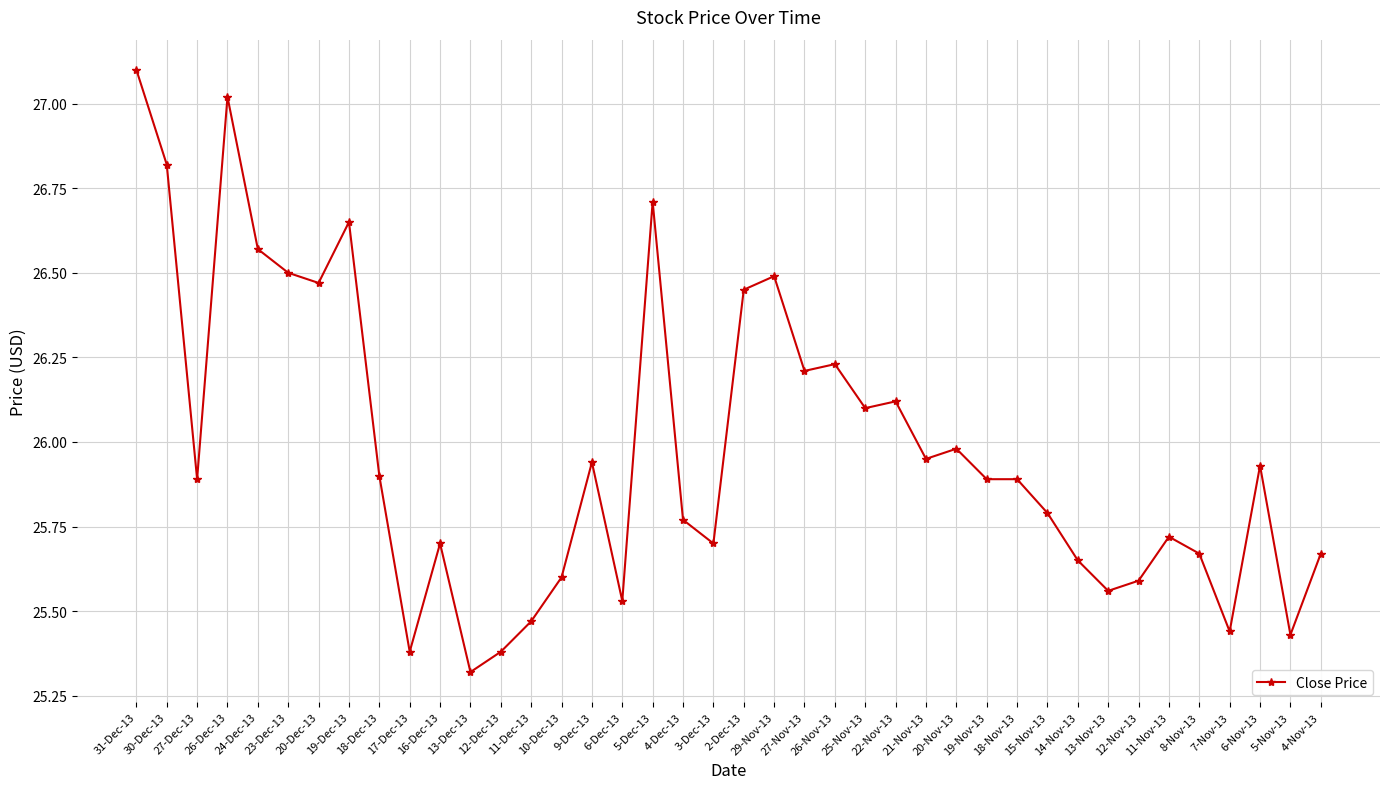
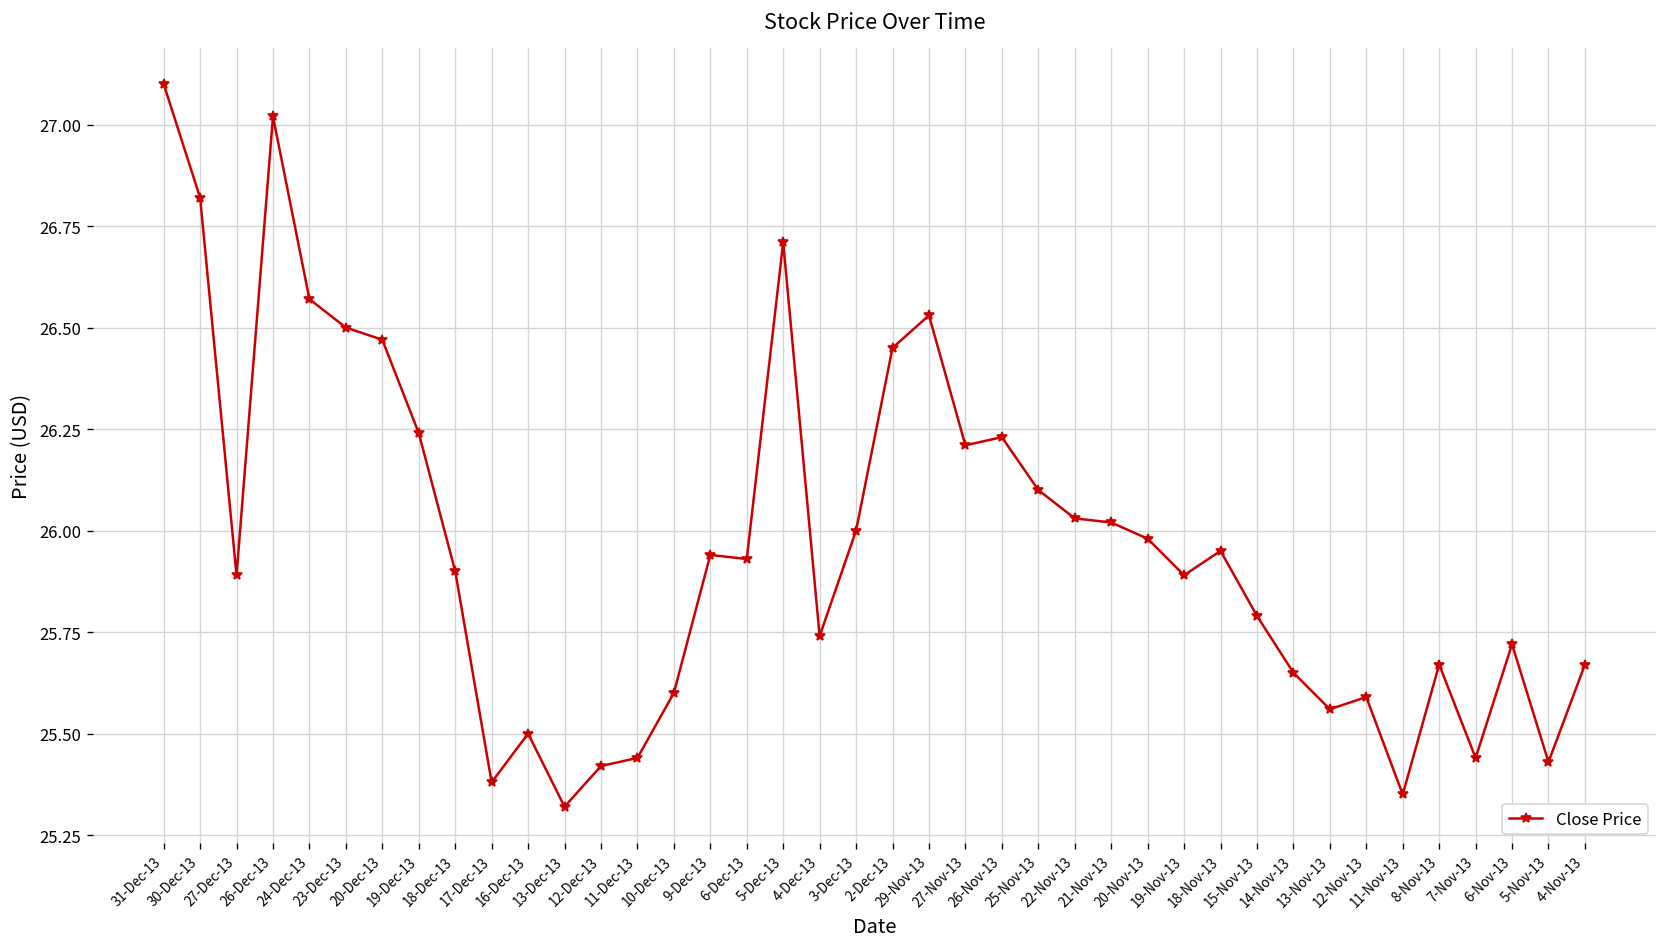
19-Dec-13: 26.65 -> 26.24
16-Dec-13: 25.7 -> 25.5
12-Dec-13: 25.38 -> 25.42
11-Dec-13: 25.47 -> 25.44
6-Dec-13: 25.53 -> 25.93
4-Dec-13: 25.77 -> 25.74
3-Dec-13: 25.7 -> 26.0
29-Nov-13: 26.49 -> 26.53
22-Nov-13: 26.12 -> 26.03
21-Nov-13: 25.95 -> 26.02
18-Nov-13: 25.89 -> 25.95
11-Nov-13: 25.72 -> 25.35
6-Nov-13: 25.93 -> 25.72
